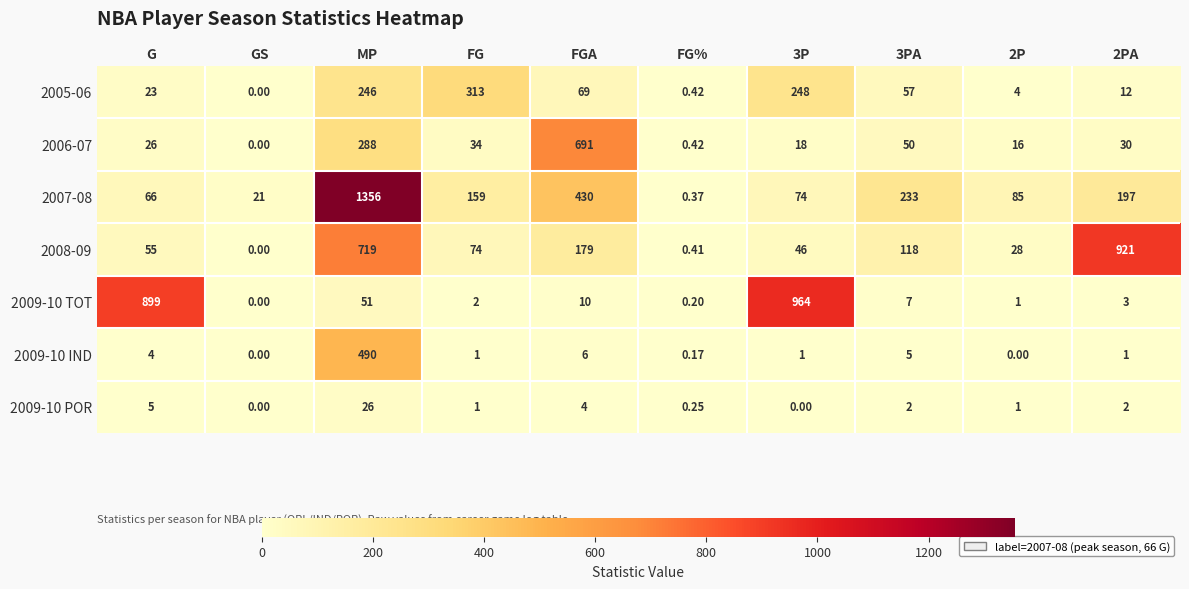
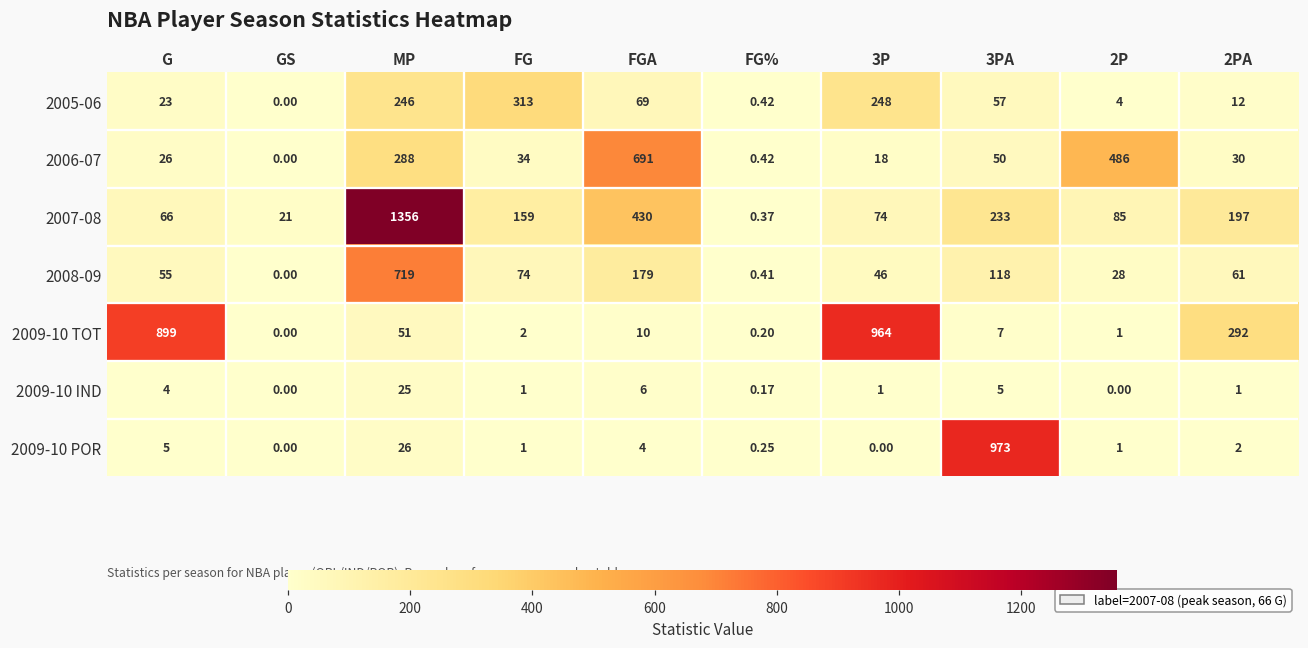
2006-07, 2P: 16 -> 486
2008-09, 2PA: 921 -> 61
2009-10 TOT, 2PA: 3 -> 292
2009-10 IND, MP: 490 -> 25
2009-10 POR, 3PA: 2 -> 973
